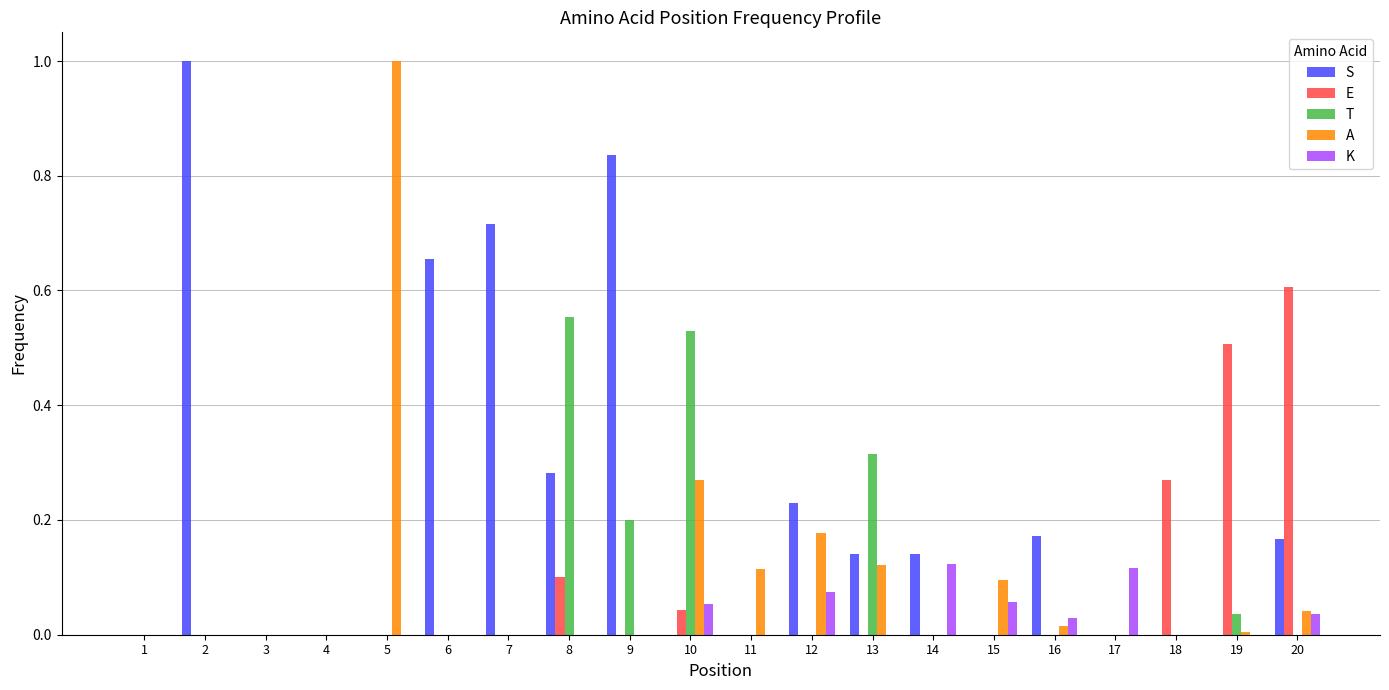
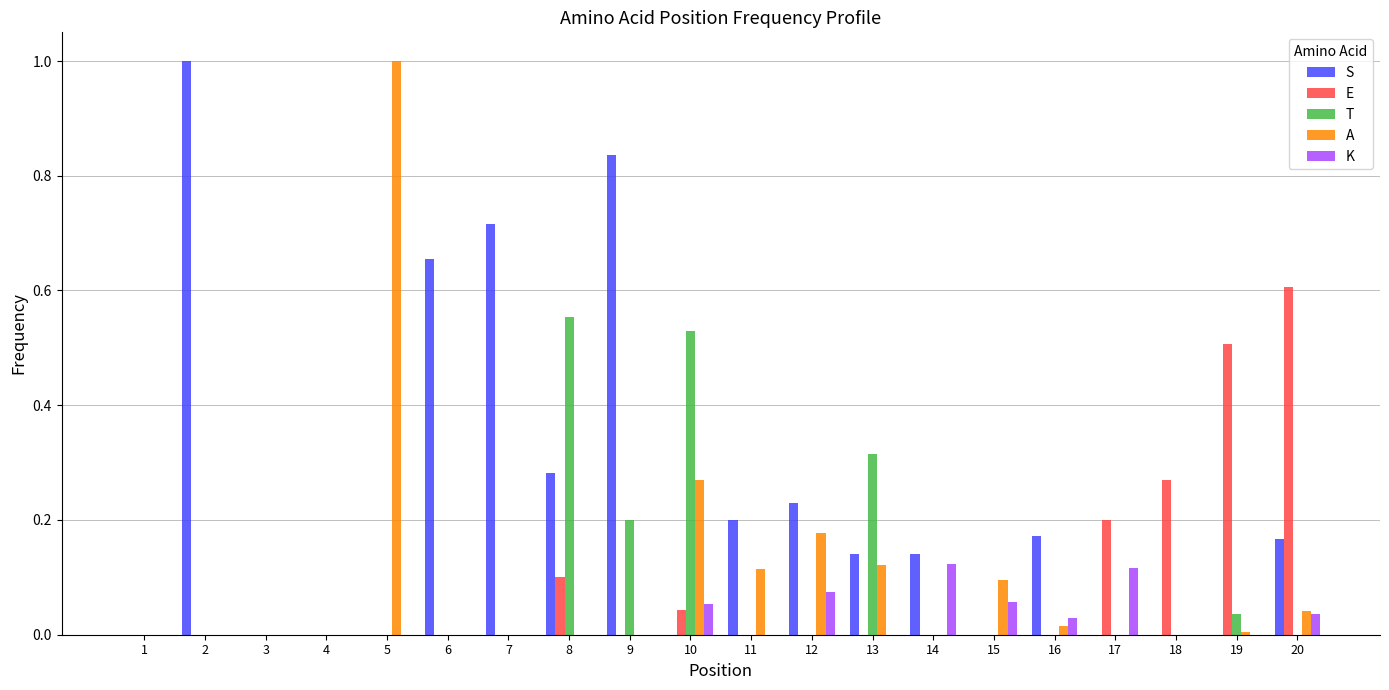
S, 11: 0.0 -> 0.2
E, 17: 0.0 -> 0.2
